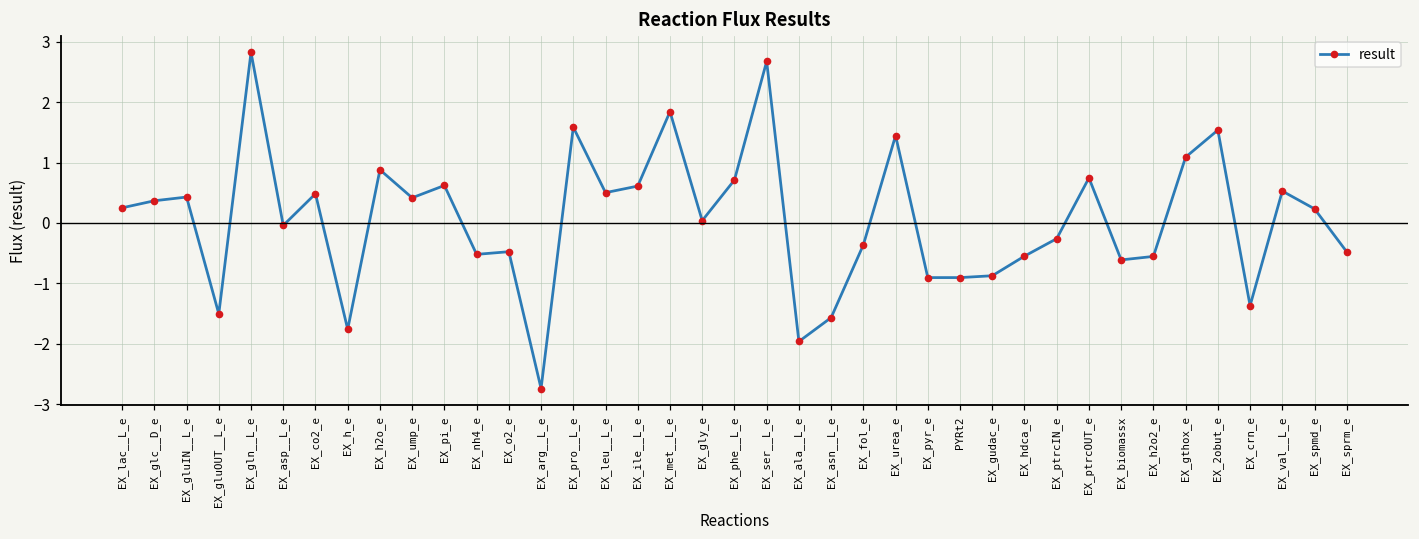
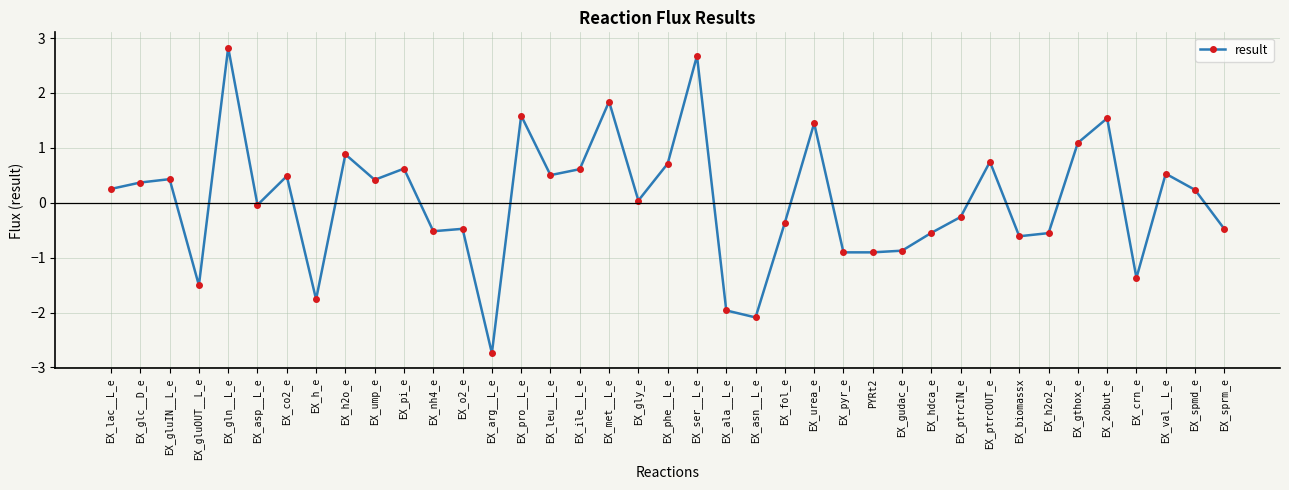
EX_asn__L_e: -1.6 -> -2.1
